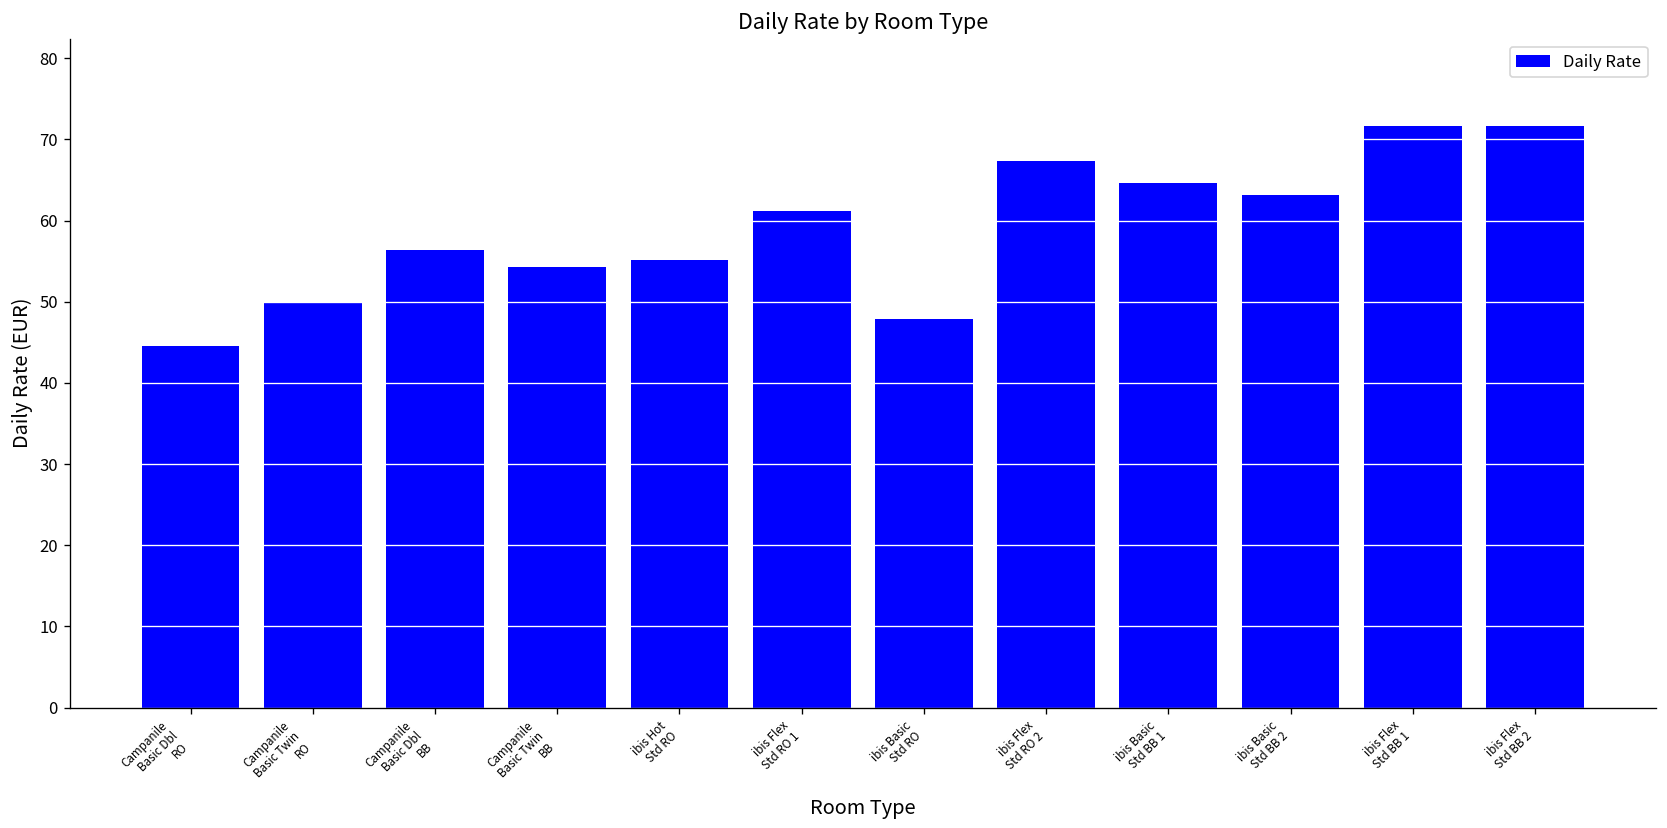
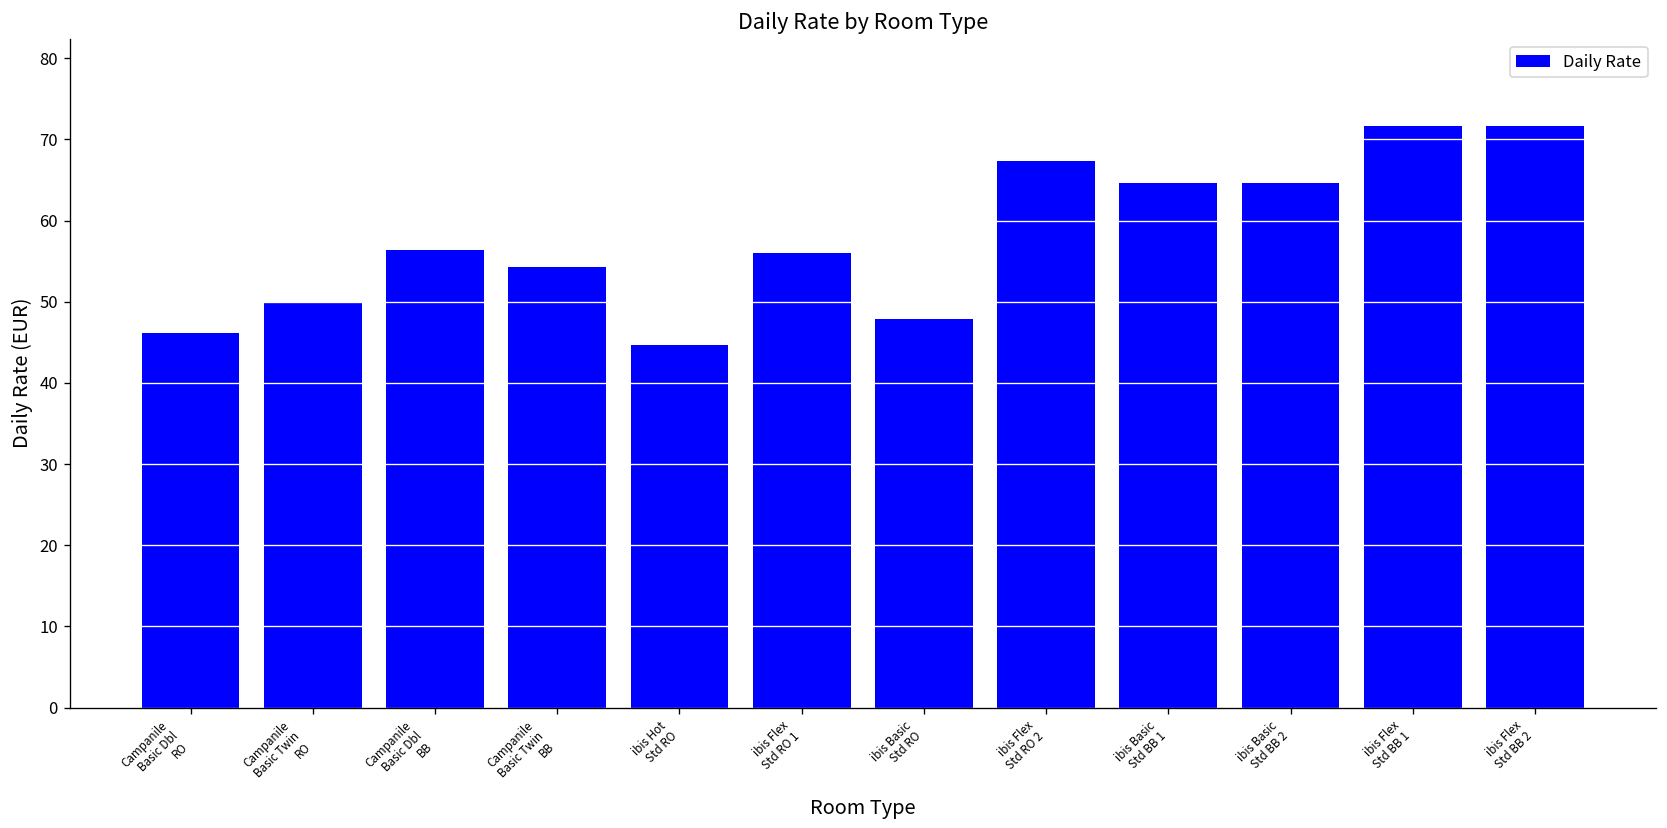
Campanile Basic Dbl RO: 45 -> 46
ibis Hot Std RO: 55 -> 45
ibis Flex Std RO 1: 61 -> 56
ibis Basic Std BB 2: 63 -> 65
